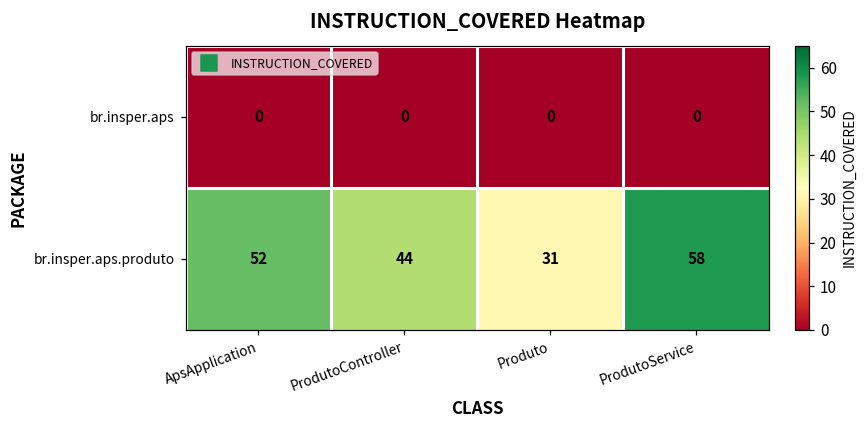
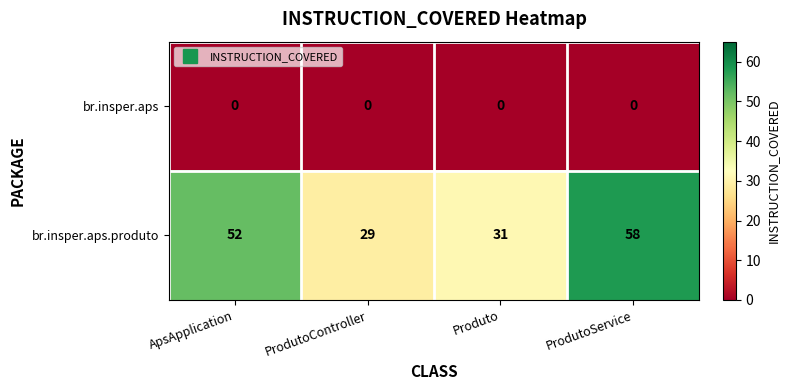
br.insper.aps.produto, ProdutoController: 44 -> 29
